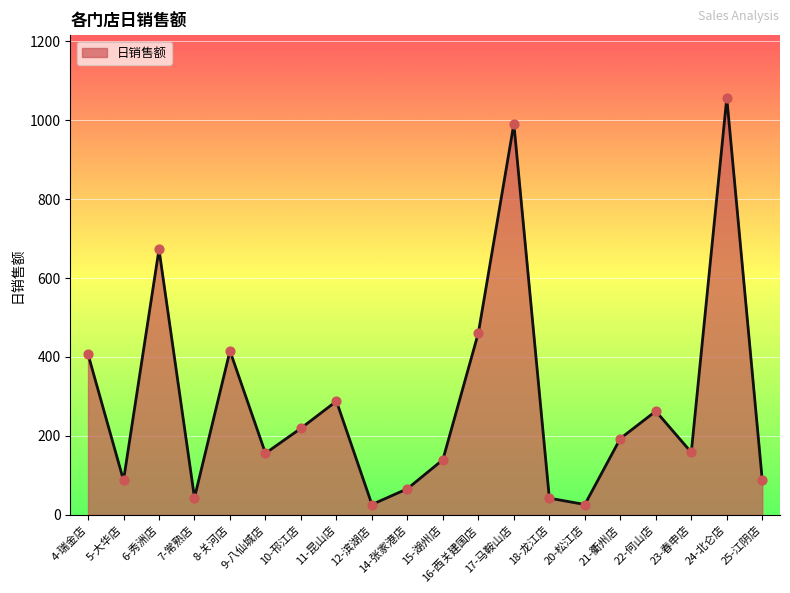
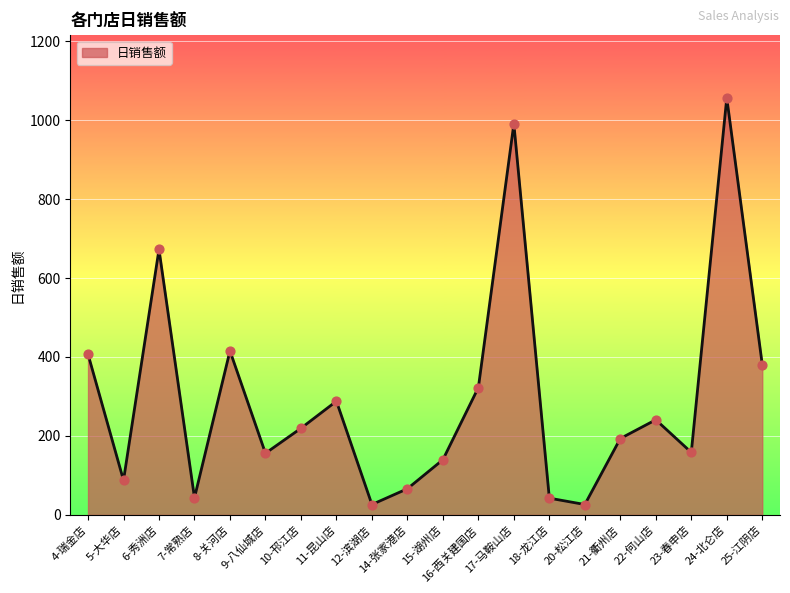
16-西关建国店: 460 -> 320
22-何山店: 260 -> 240
25-江阴店: 90 -> 380
